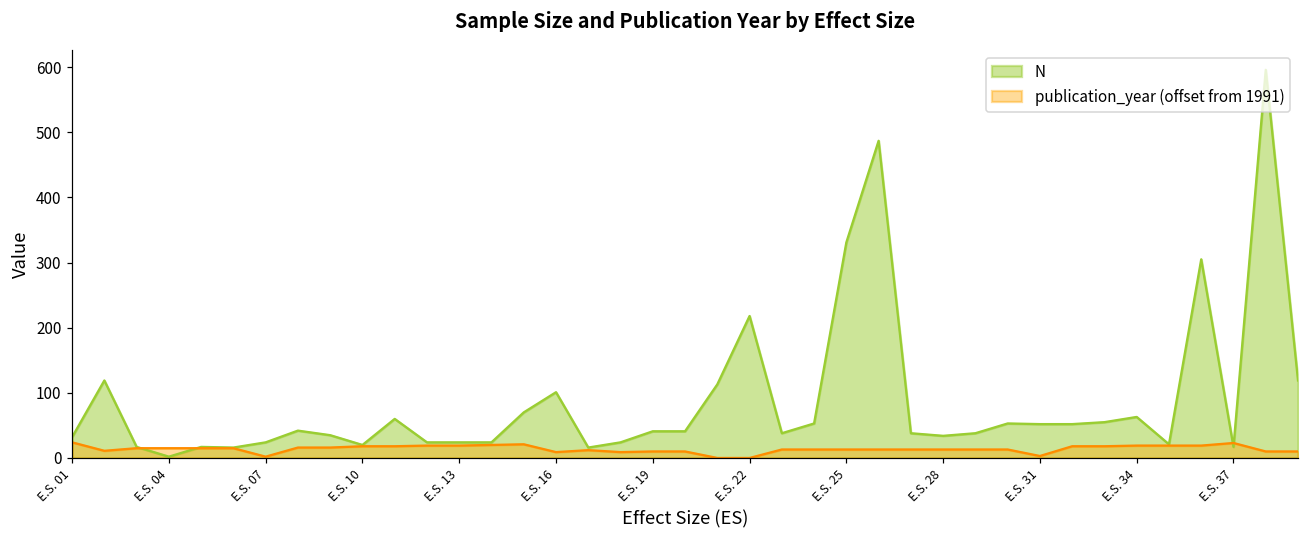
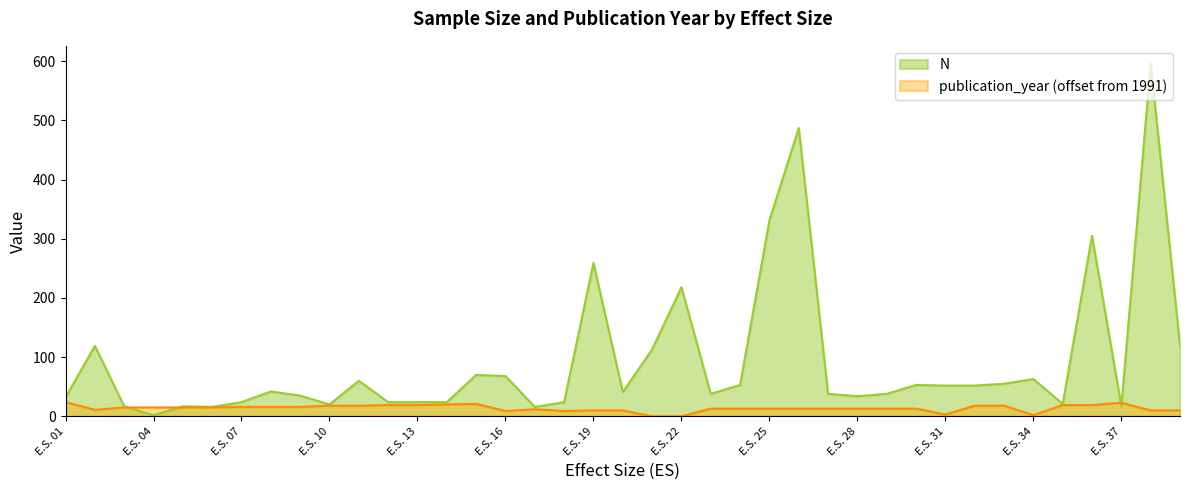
publication_year (offset from 1991), E.S. 07: 0 -> 20
N, E.S. 16: 100 -> 70
N, E.S. 19: 40 -> 260
publication_year (offset from 1991), E.S. 34: 20 -> 0
